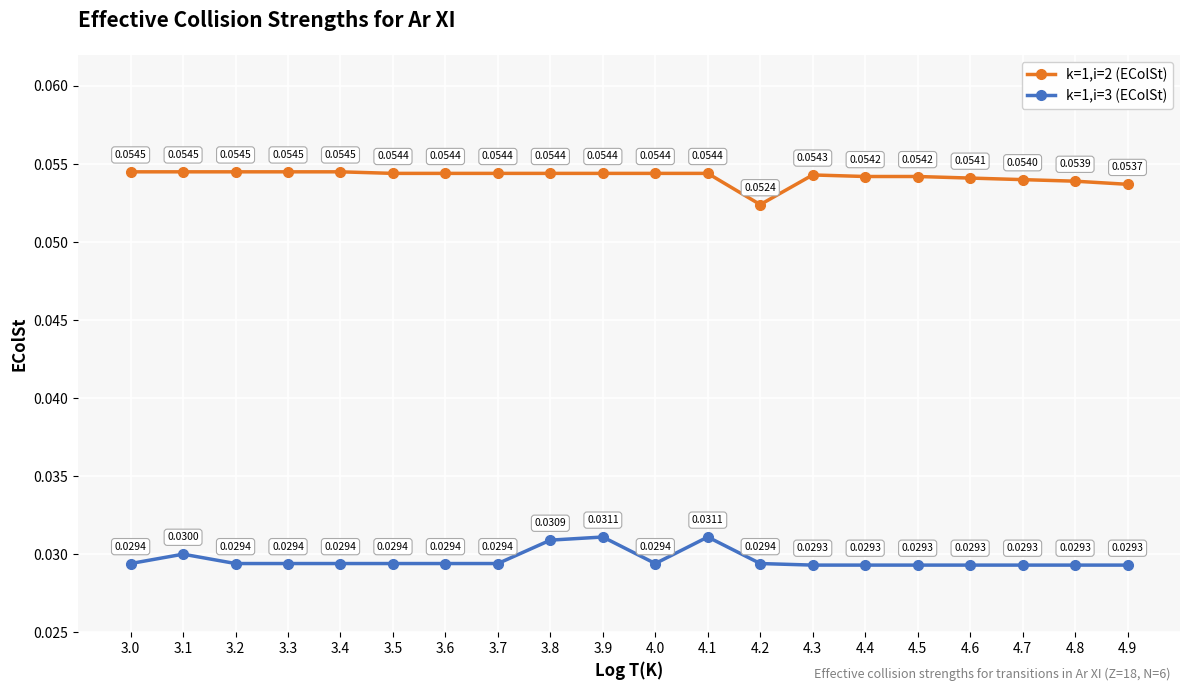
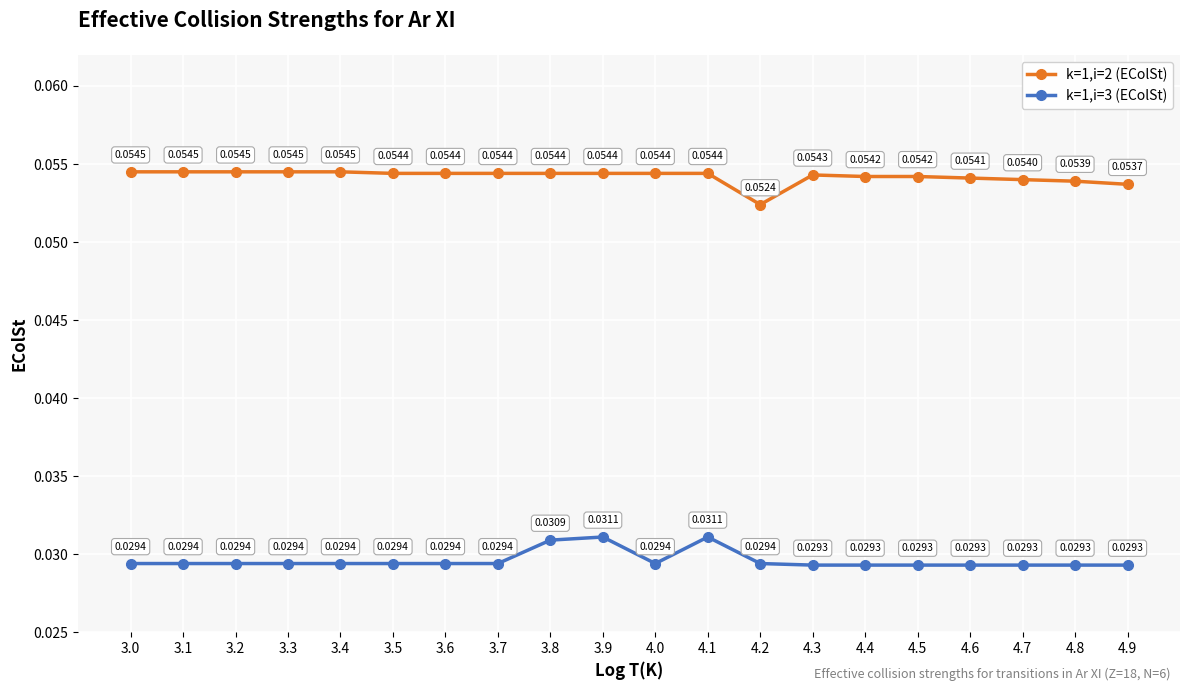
k=1,i=3 (EColSt), 3.1: 0.0300 -> 0.0294
